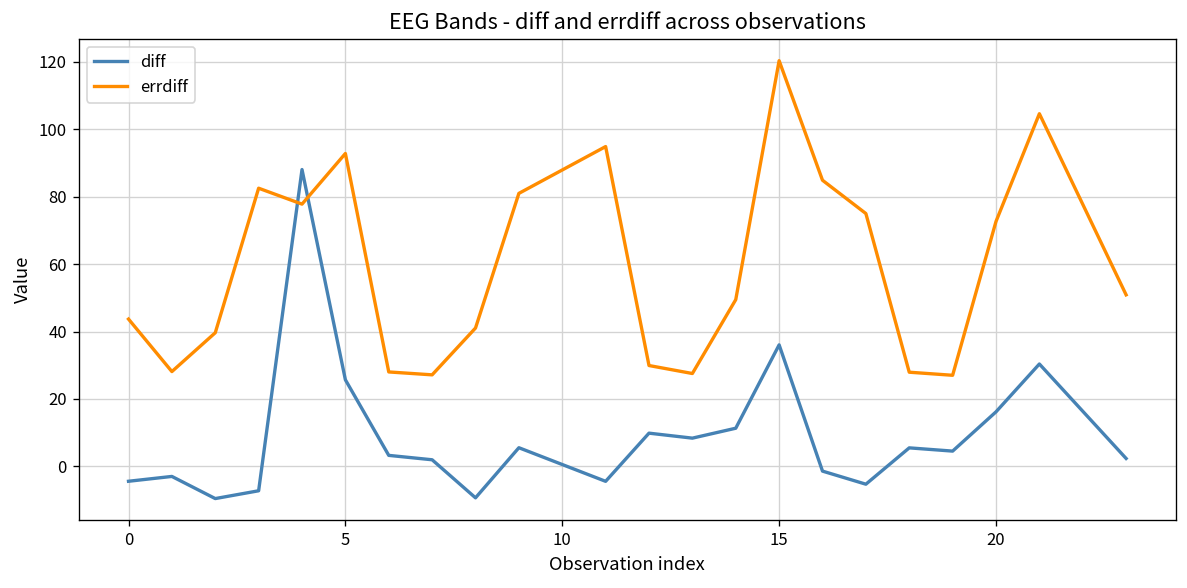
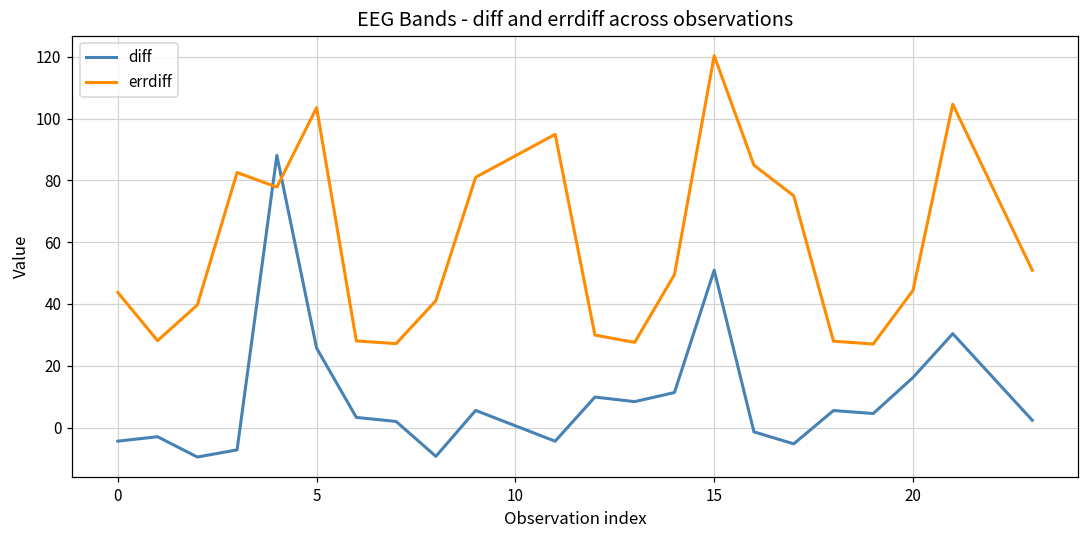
errdiff, 5: 93 -> 104
diff, 15: 36 -> 51
errdiff, 20: 73 -> 44
